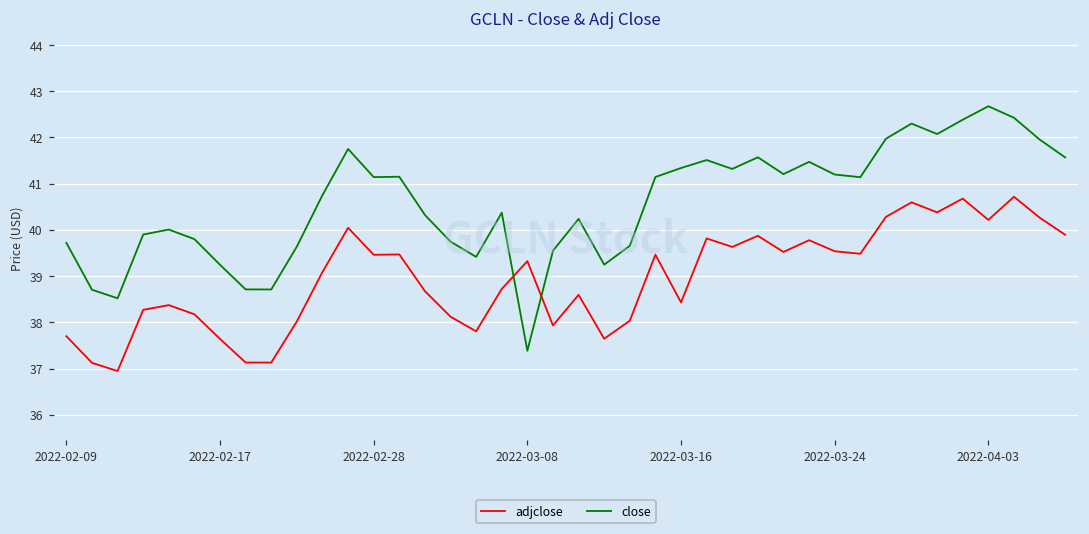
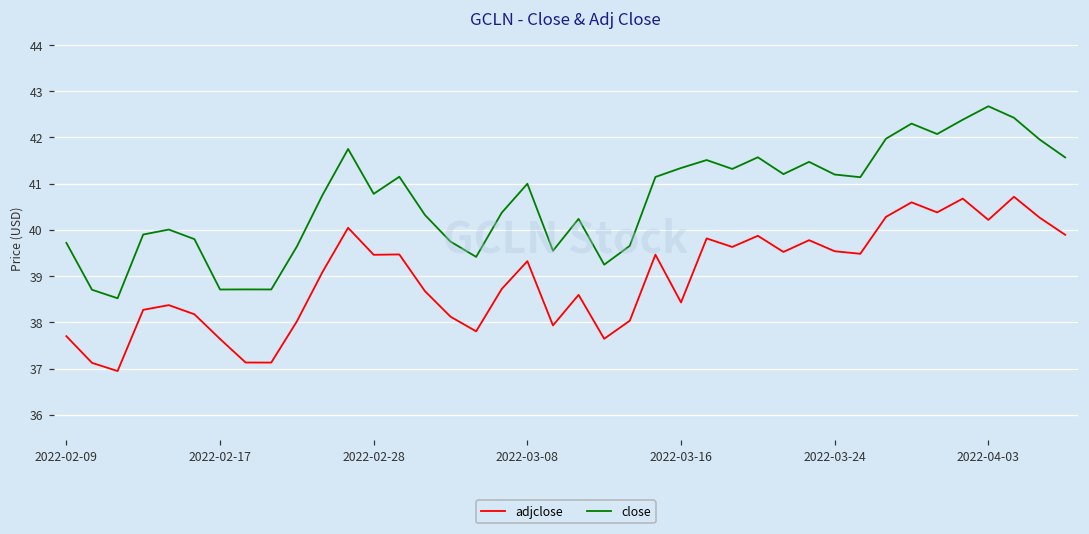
close, 2022-02-17: 39.2 -> 38.7
close, 2022-02-28: 41.1 -> 40.8
close, 2022-03-08: 37.4 -> 41.0
